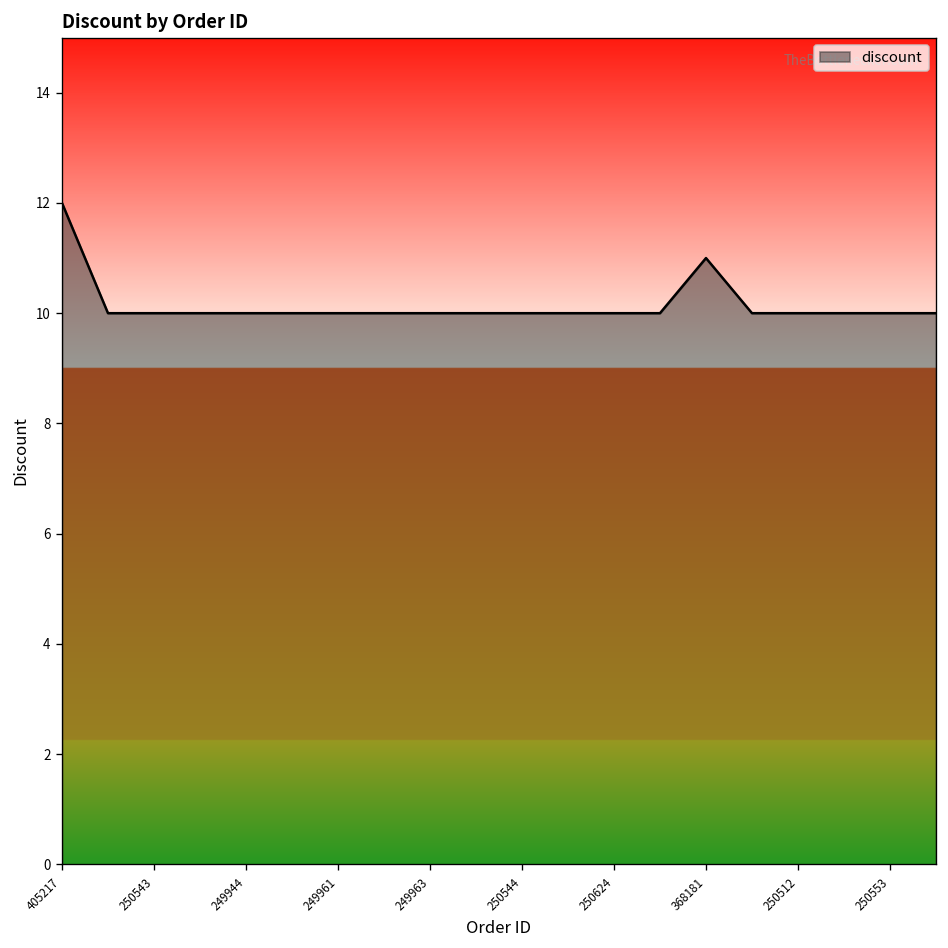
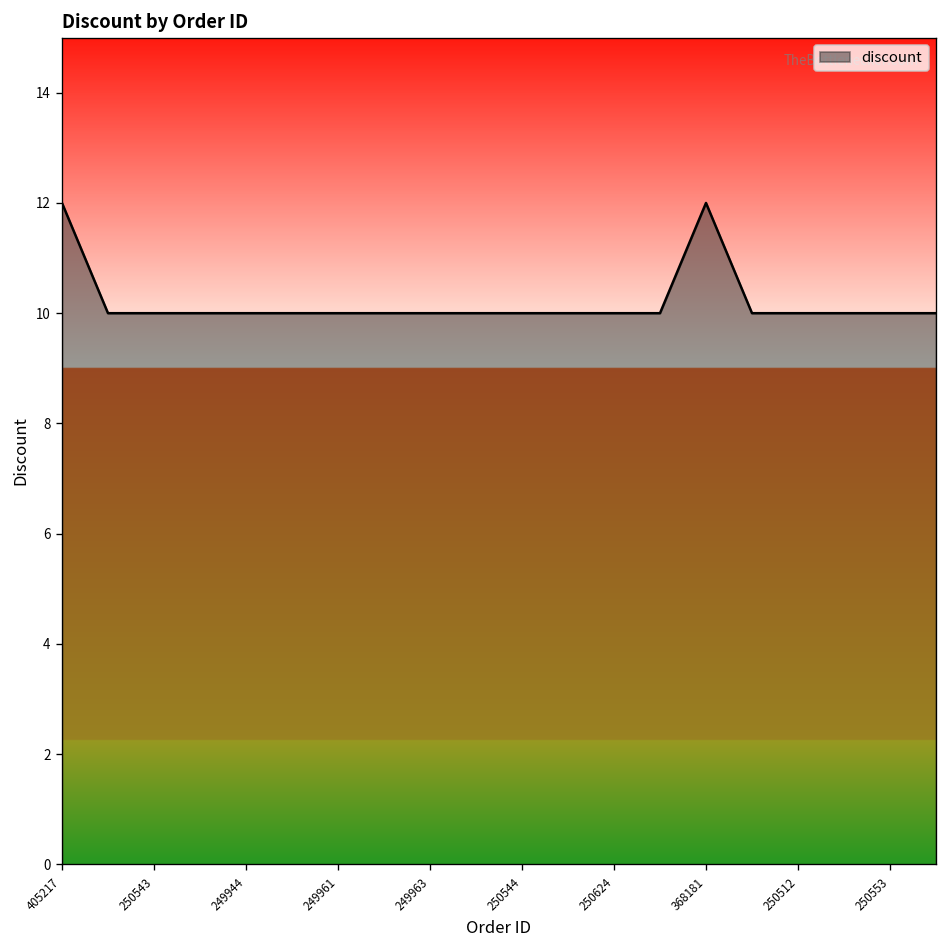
368181: 11 -> 12
